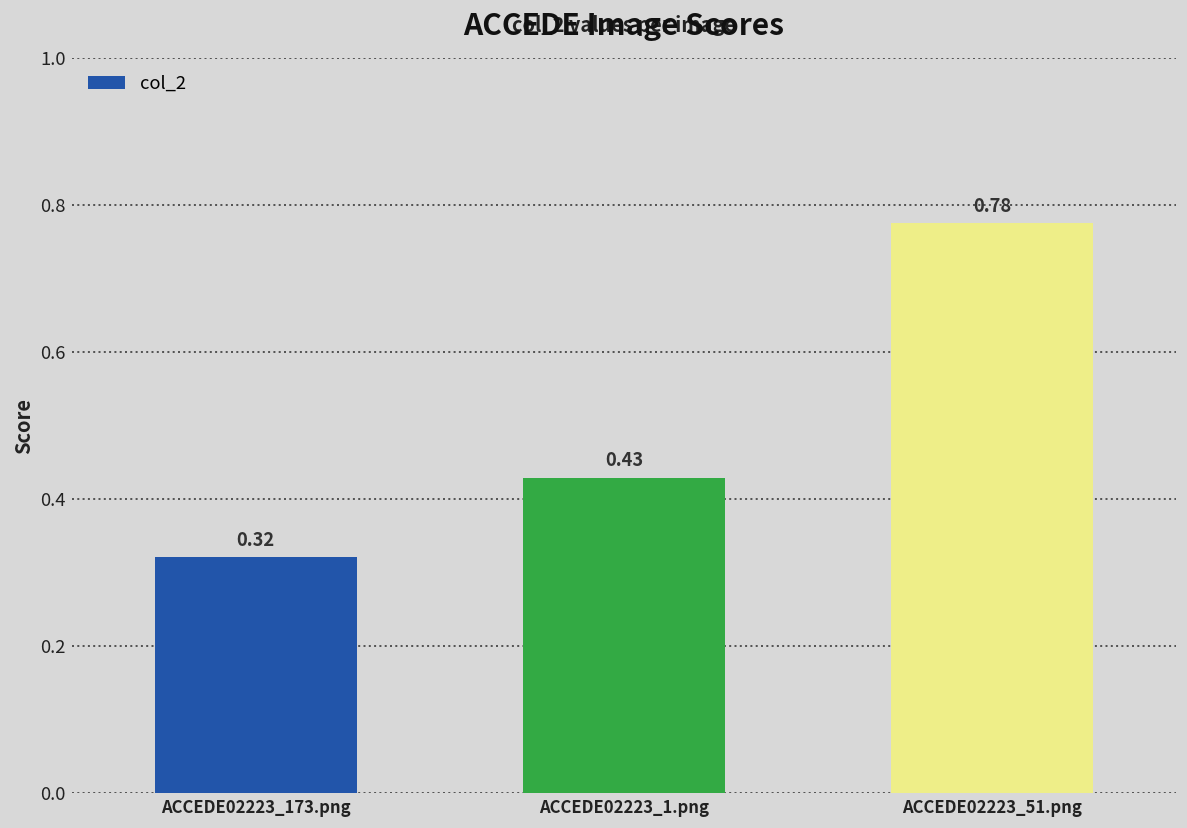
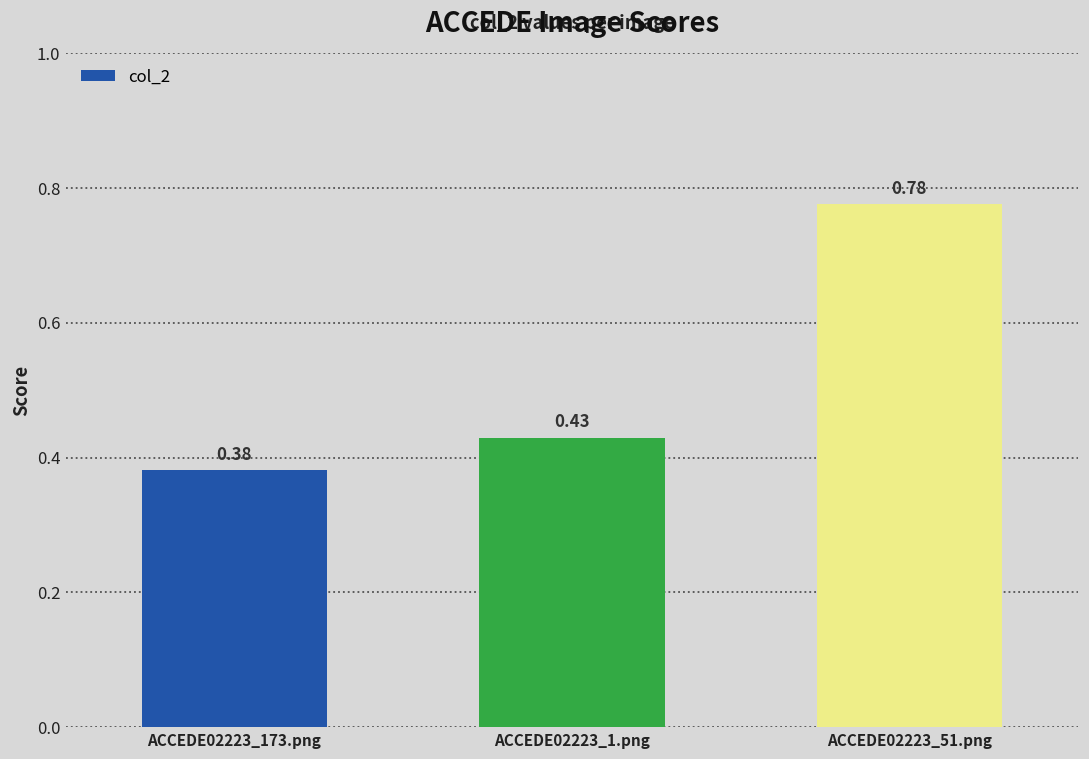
ACCEDE02223_173.png: 0.32 -> 0.38
